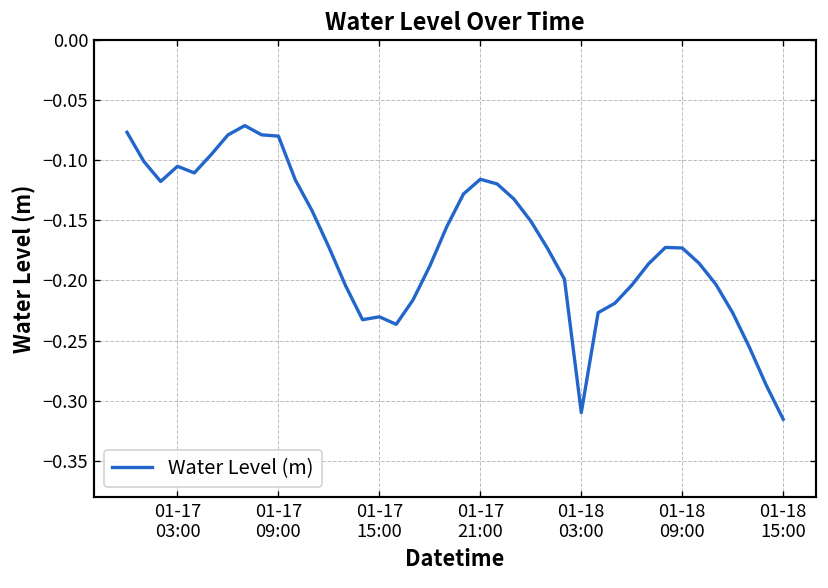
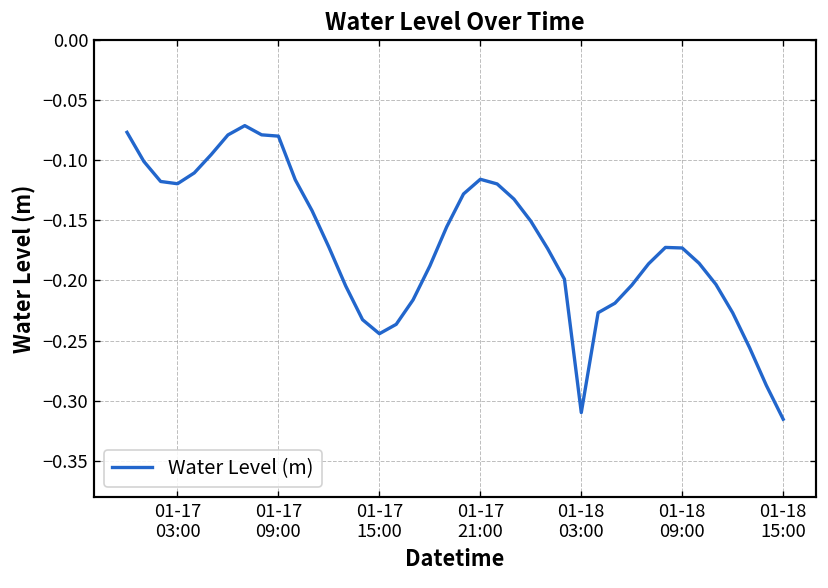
01-17 03:00: -0.105 -> -0.120
01-17 15:00: -0.230 -> -0.244
